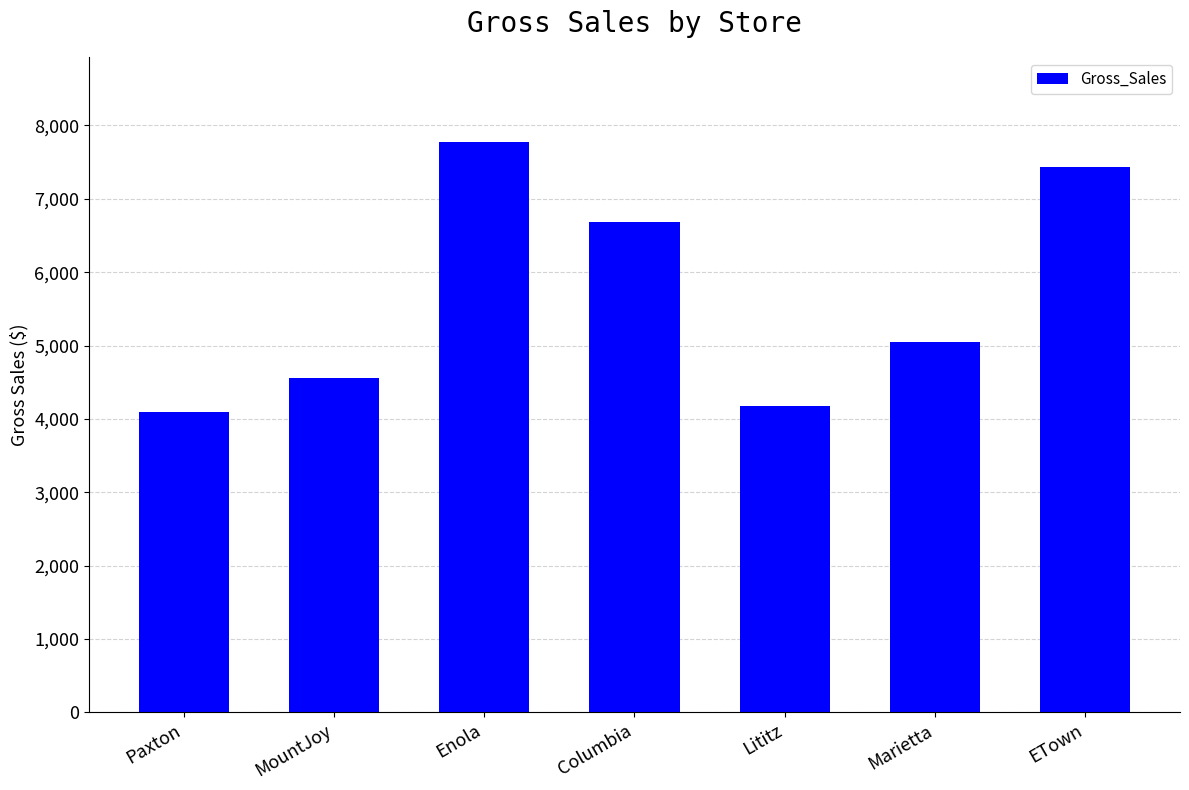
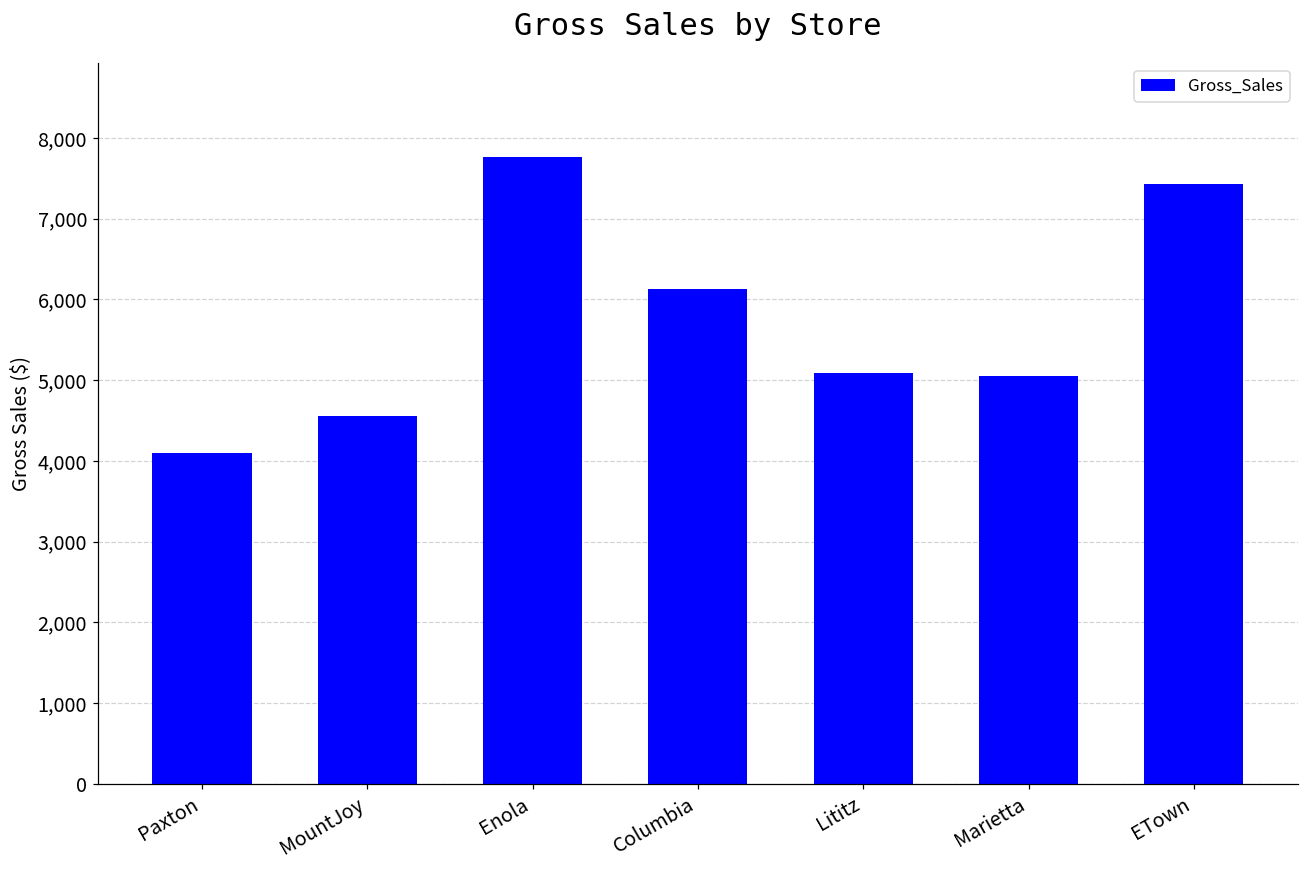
Columbia: 6,700 -> 6,100
Lititz: 4,200 -> 5,100
